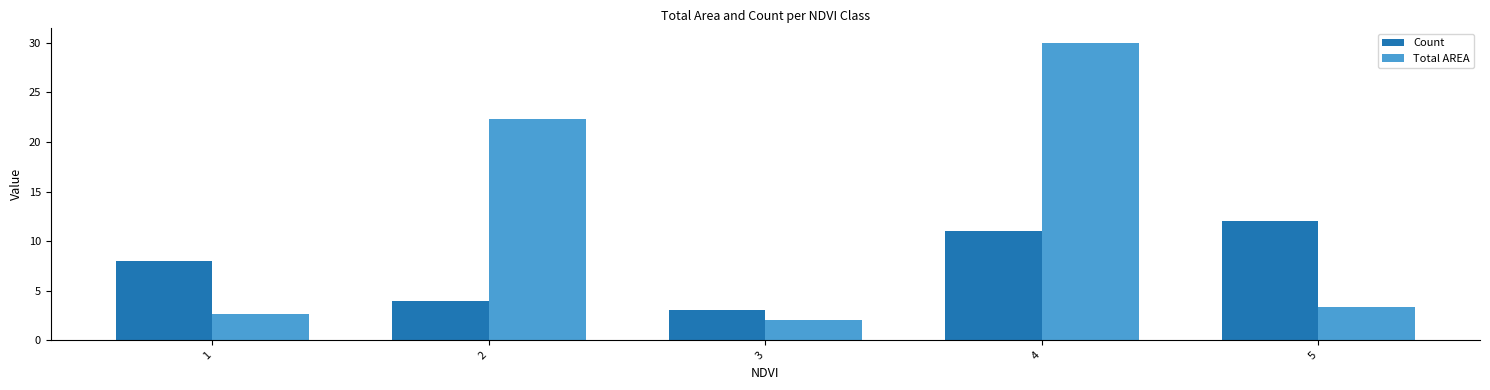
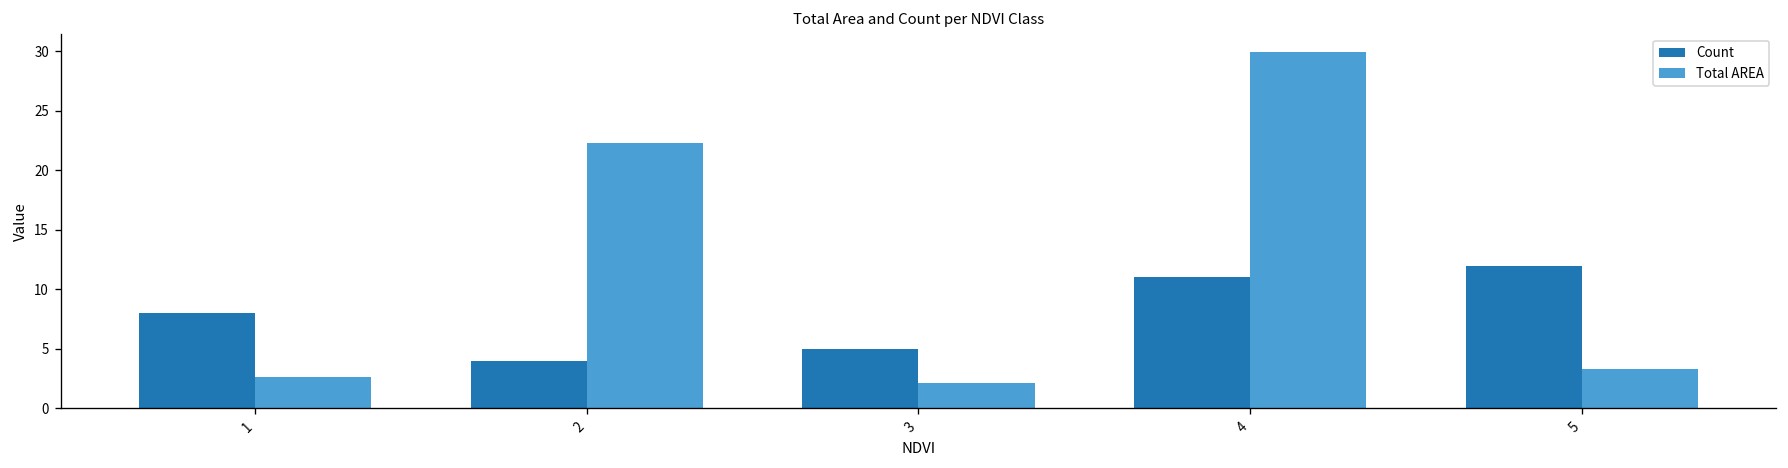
Count, 3: 3 -> 5
